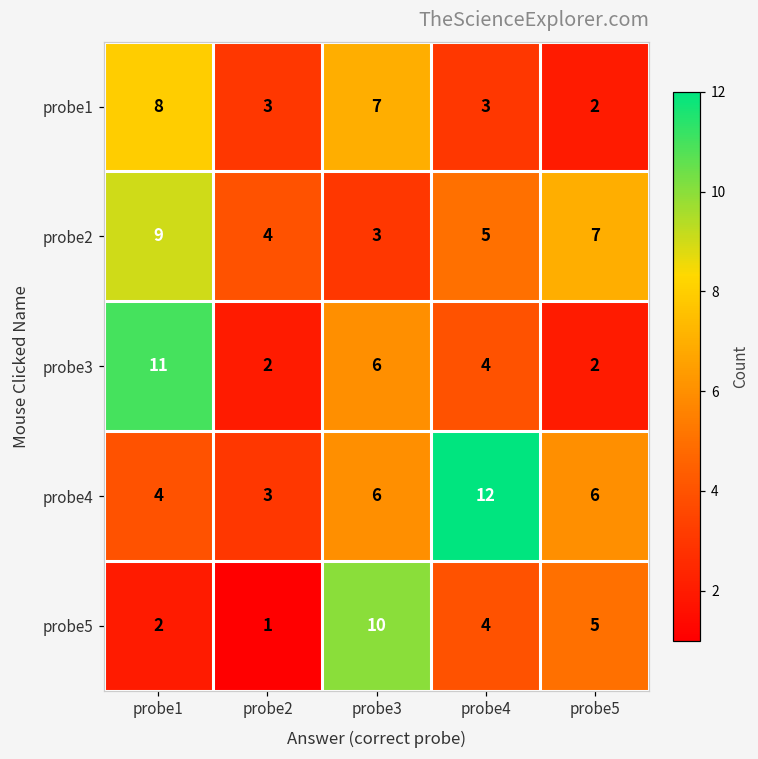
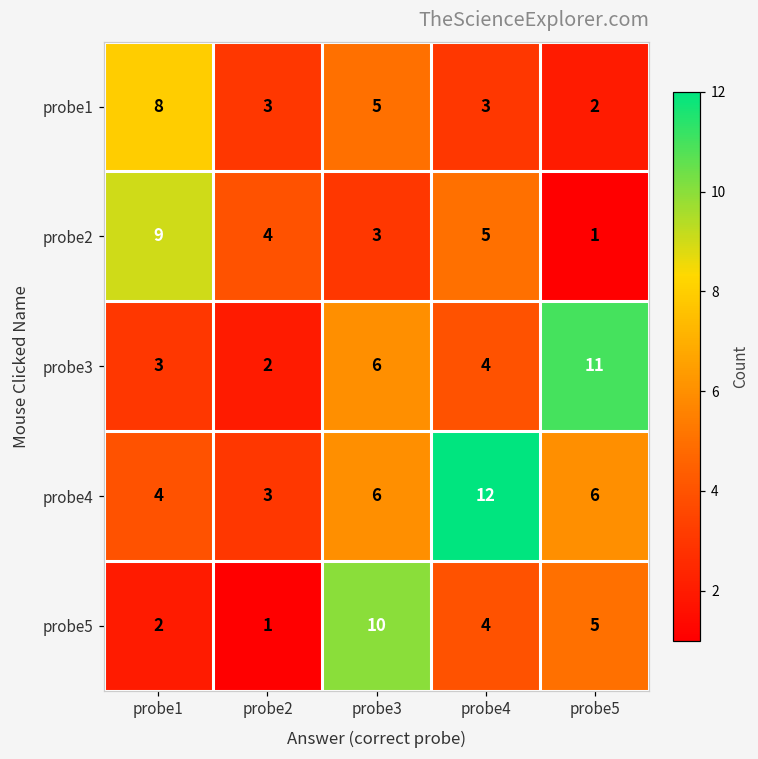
probe1, probe3: 7 -> 5
probe2, probe5: 7 -> 1
probe3, probe1: 11 -> 3
probe3, probe5: 2 -> 11
